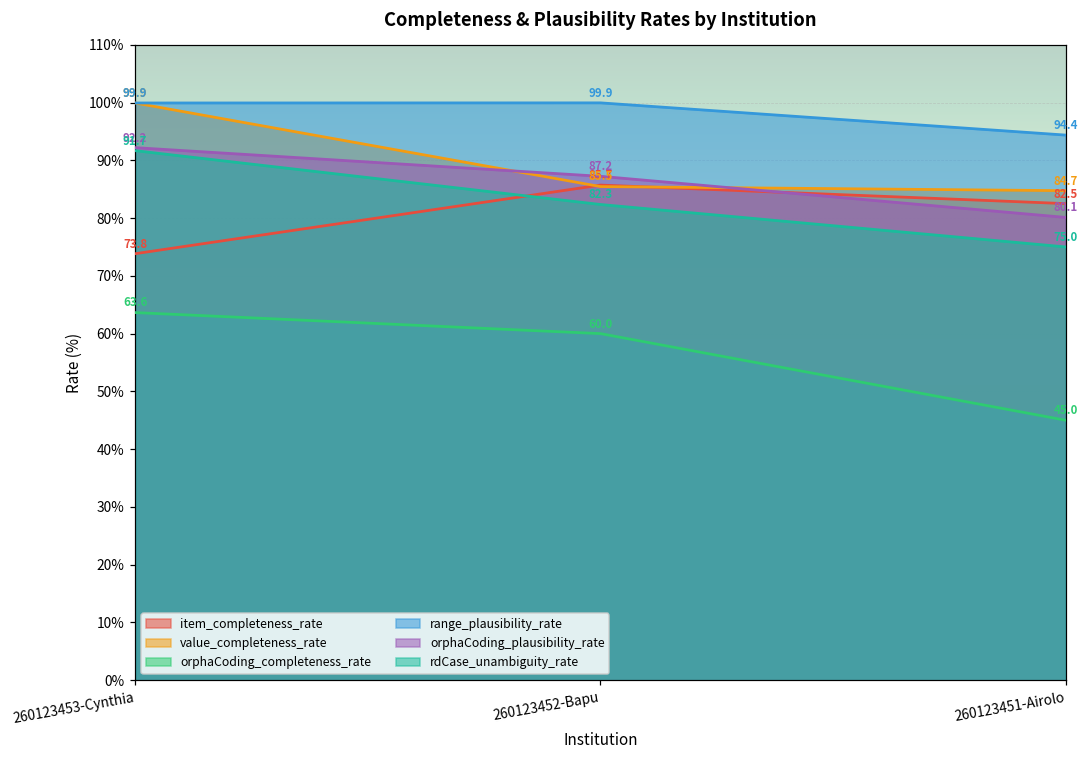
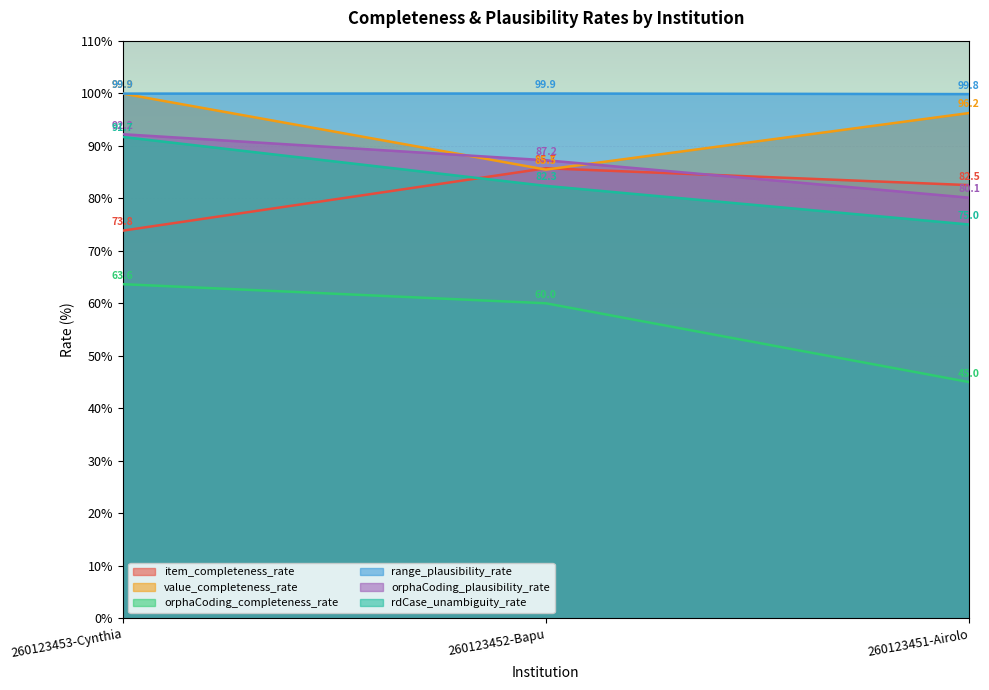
value_completeness_rate, 260123451-Airolo: 84.7 -> 96.2
range_plausibility_rate, 260123451-Airolo: 94.4 -> 99.8
